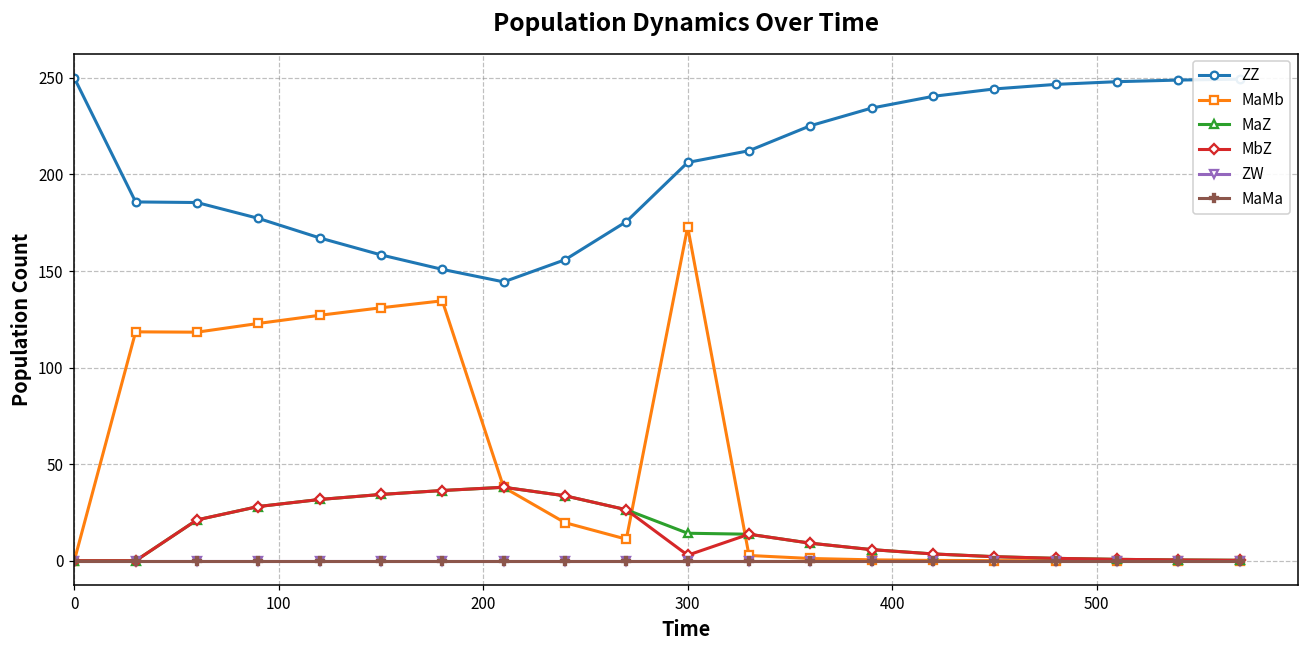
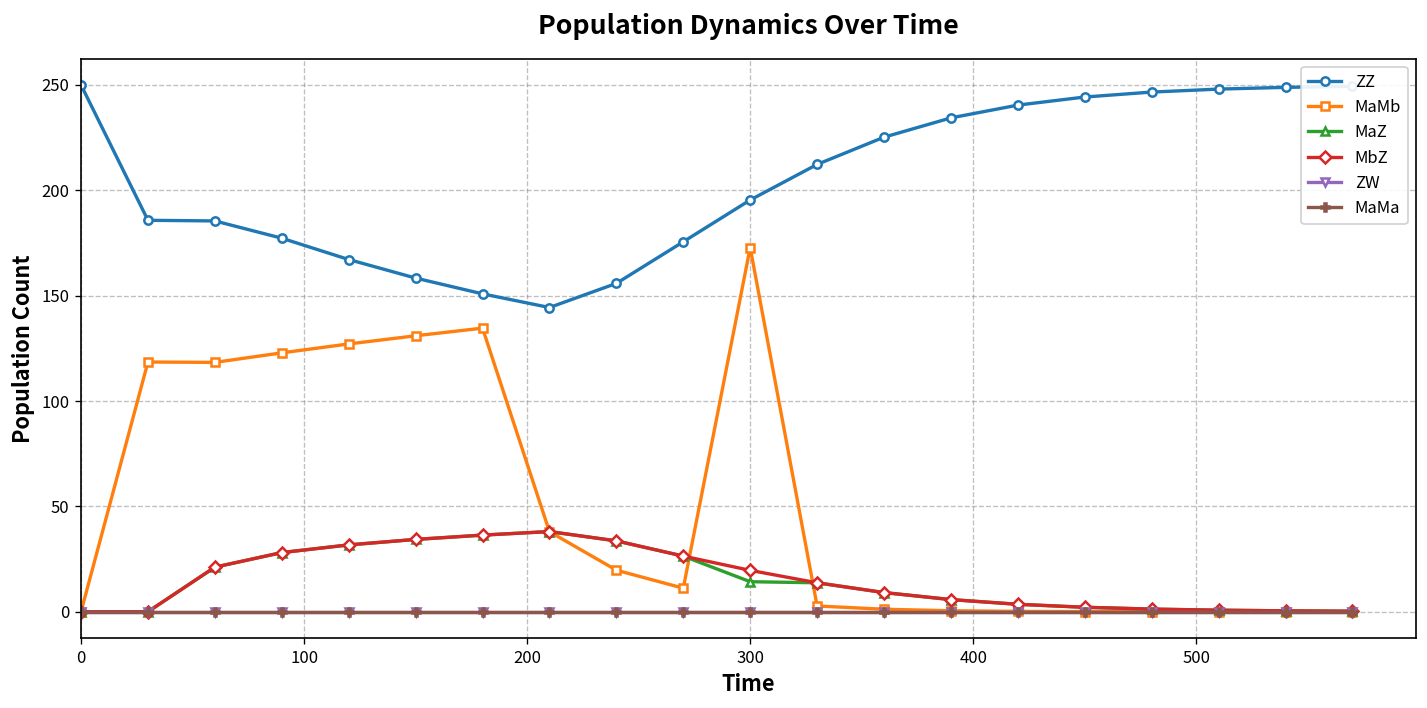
ZZ, 300: 206 -> 195
MbZ, 300: 3 -> 20
